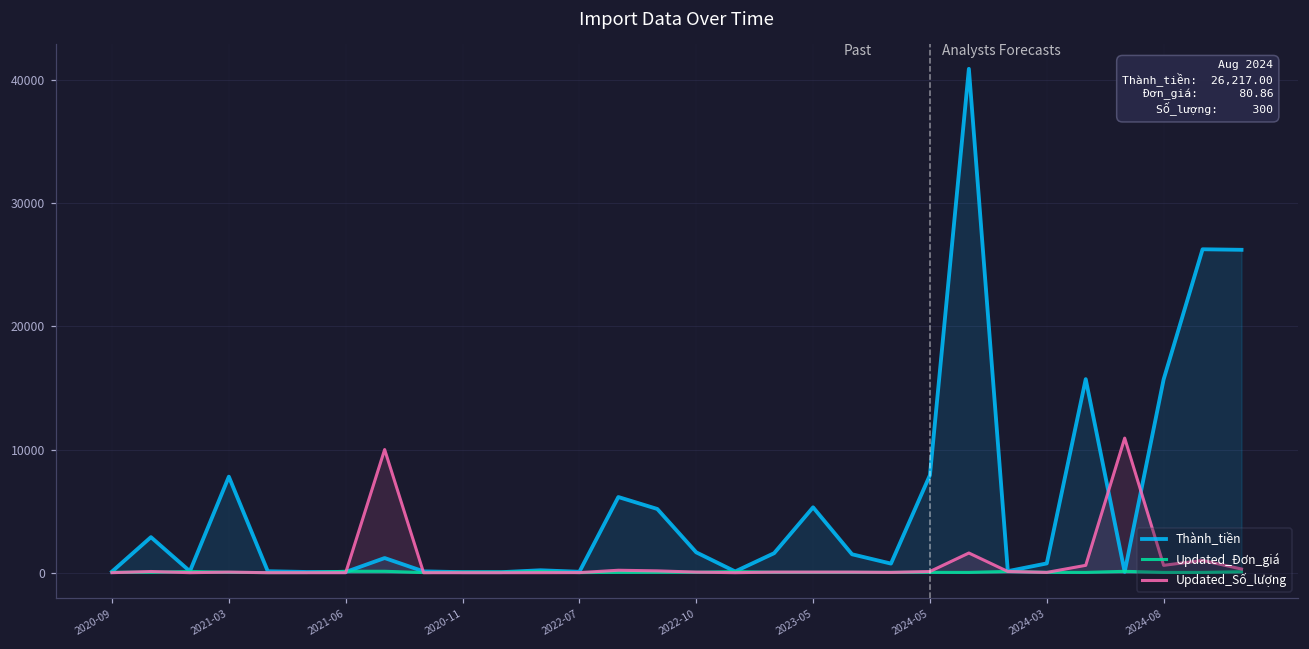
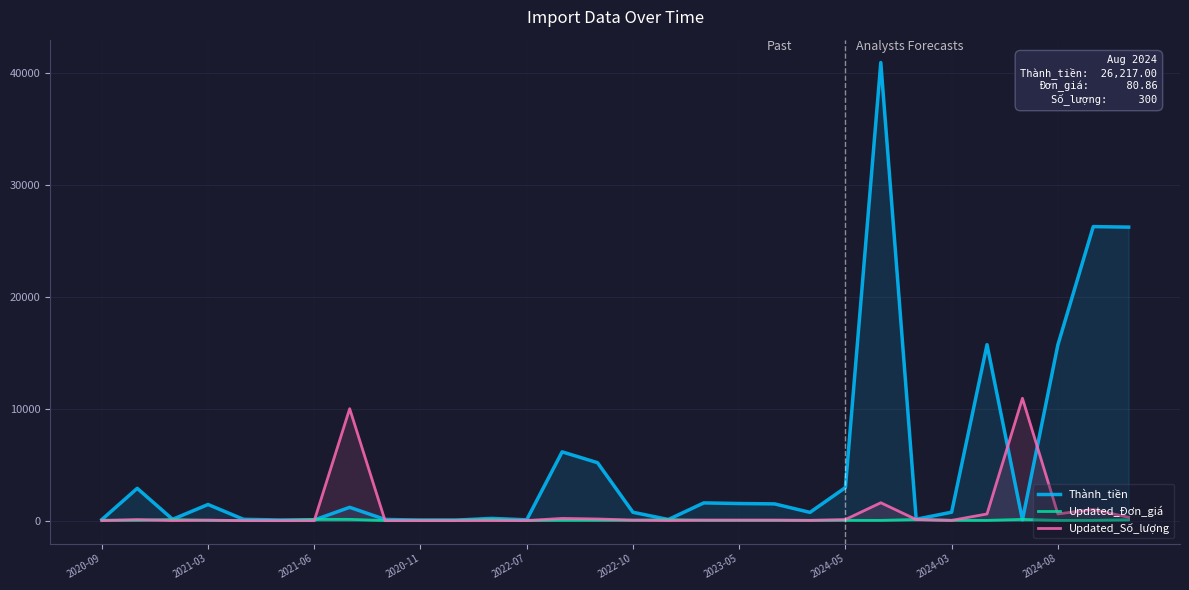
Thành_tiền, 2021-03: 7800 -> 1400
Thành_tiền, 2022-10: 1700 -> 700
Thành_tiền, 2023-05: 5300 -> 1500
Thành_tiền, 2024-05: 7900 -> 3000
